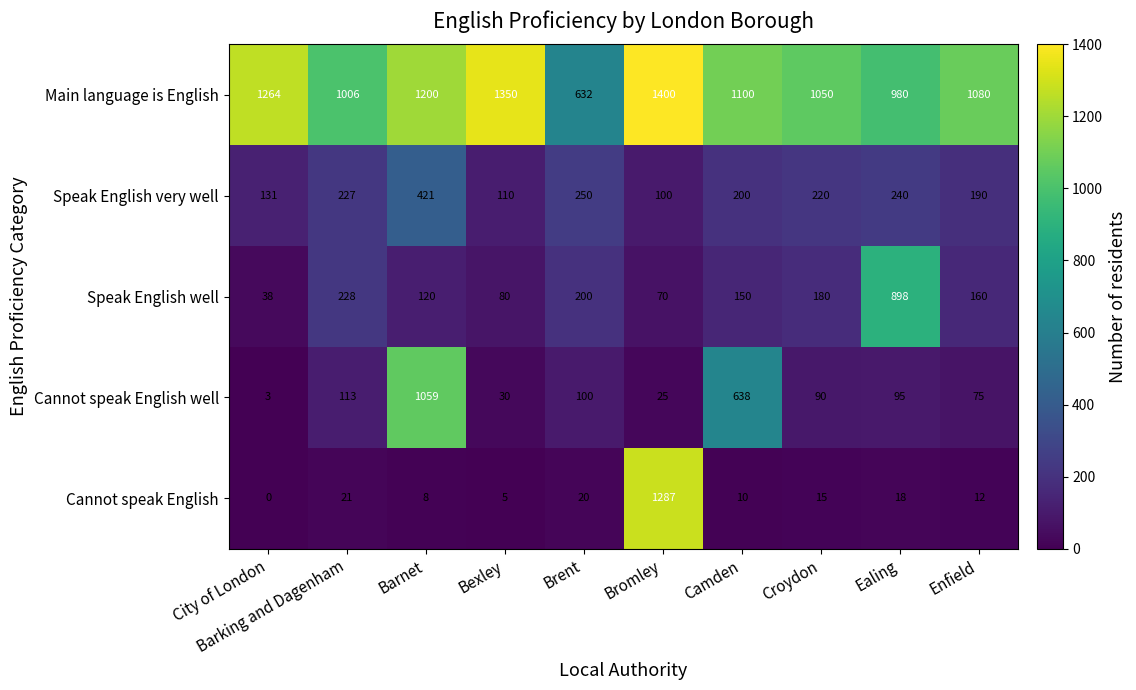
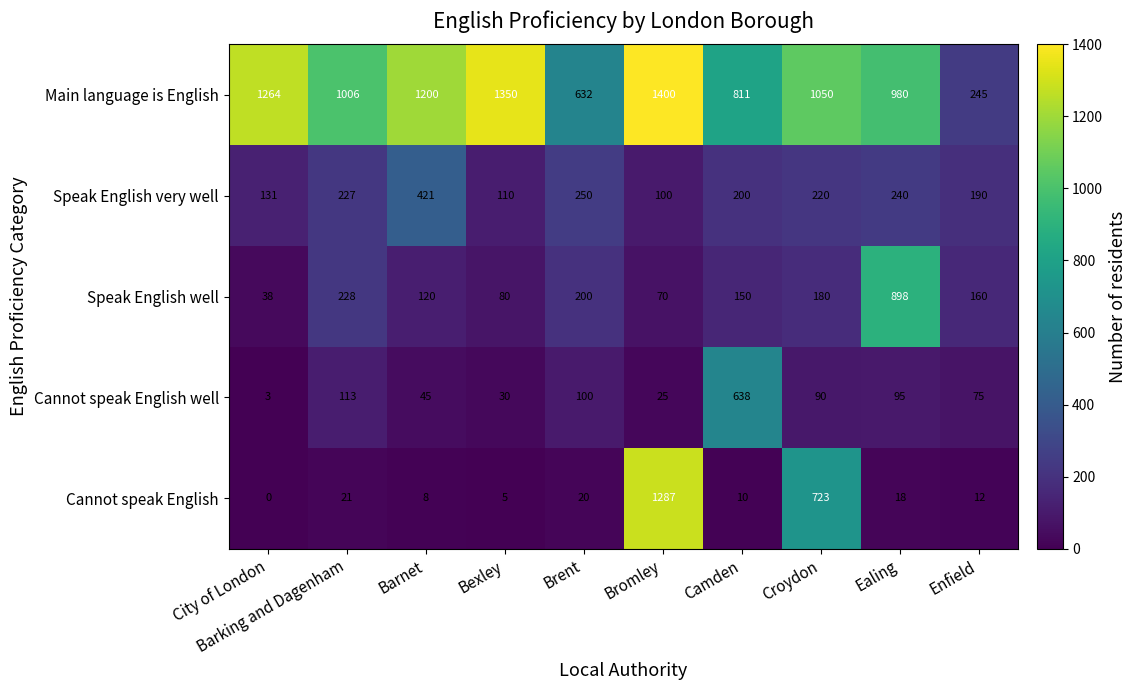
Main language is English, Camden: 1100 -> 811
Main language is English, Enfield: 1080 -> 245
Cannot speak English well, Barnet: 1059 -> 45
Cannot speak English, Croydon: 15 -> 723
